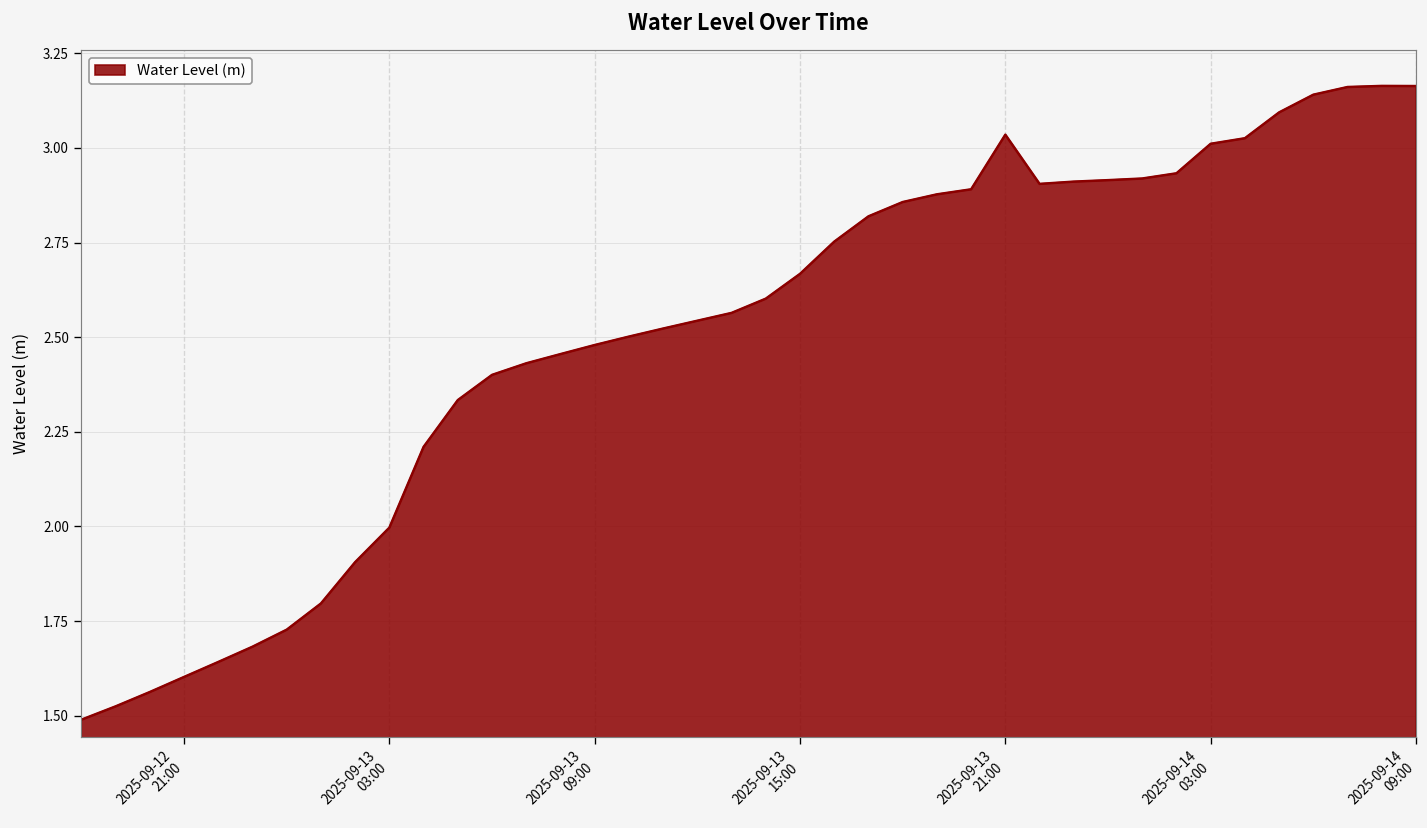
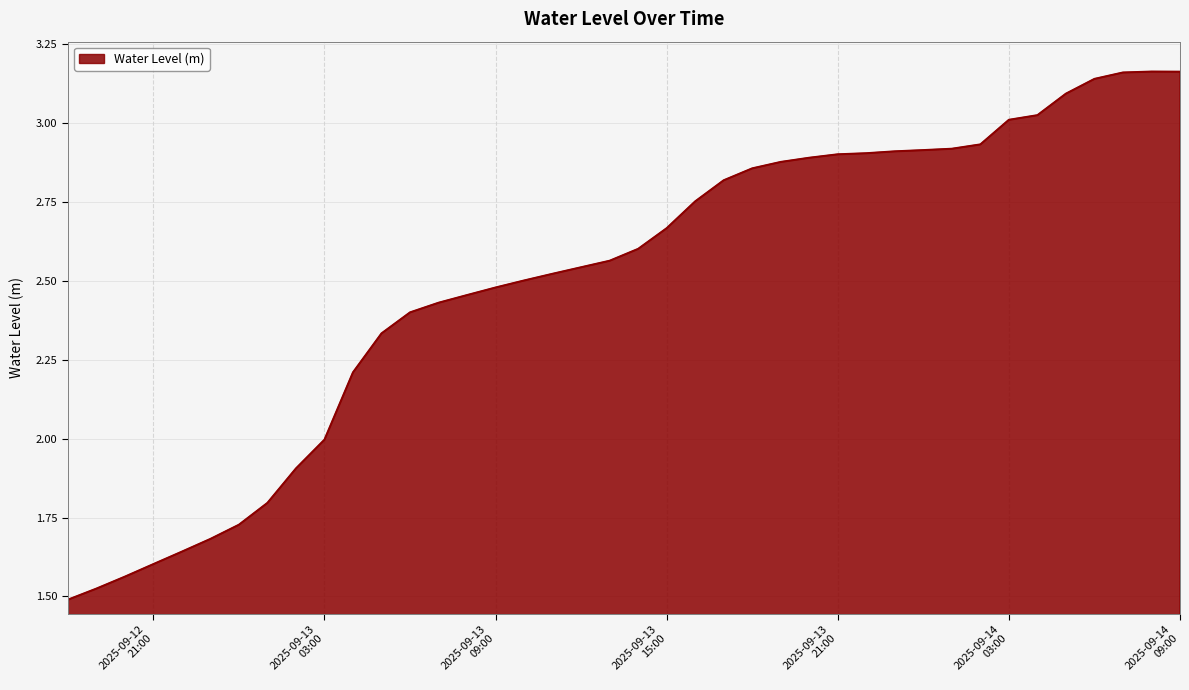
2025-09-13 21:00: 3.04 -> 2.90
